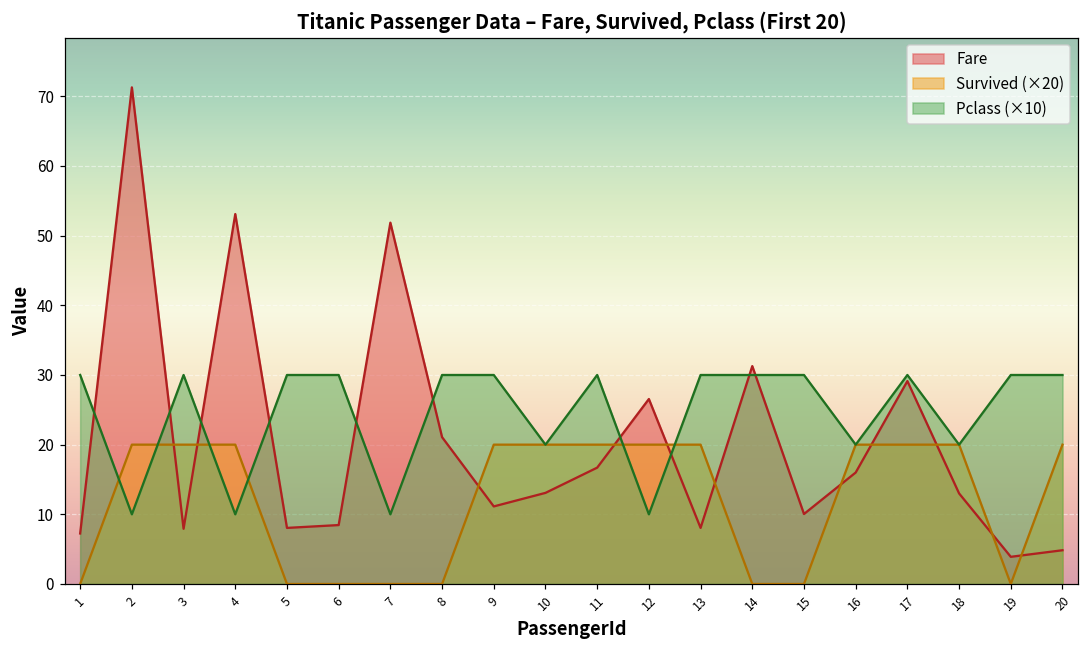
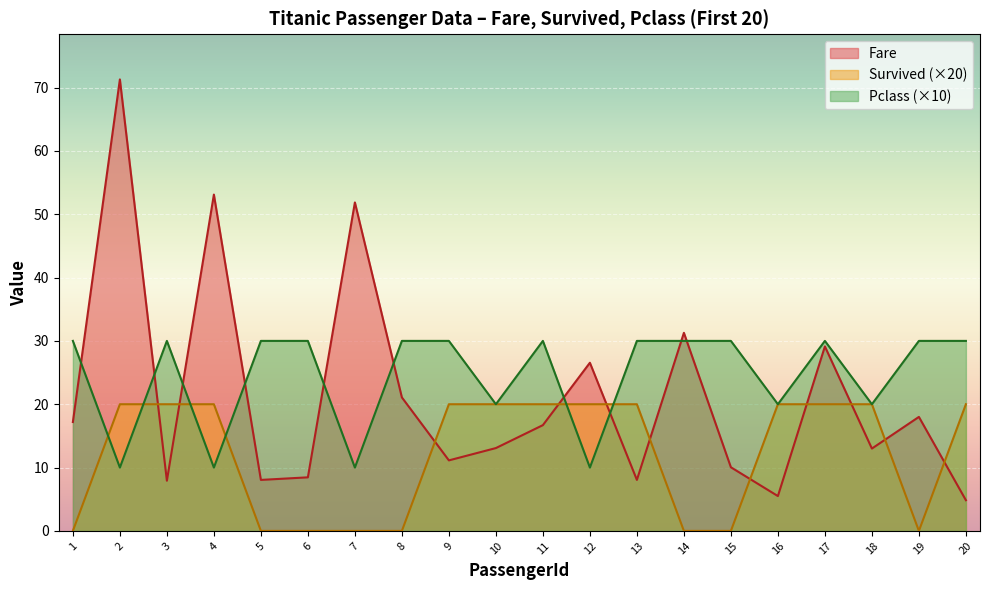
Fare, 1: 7 -> 17
Fare, 16: 16 -> 6
Fare, 19: 4 -> 18
